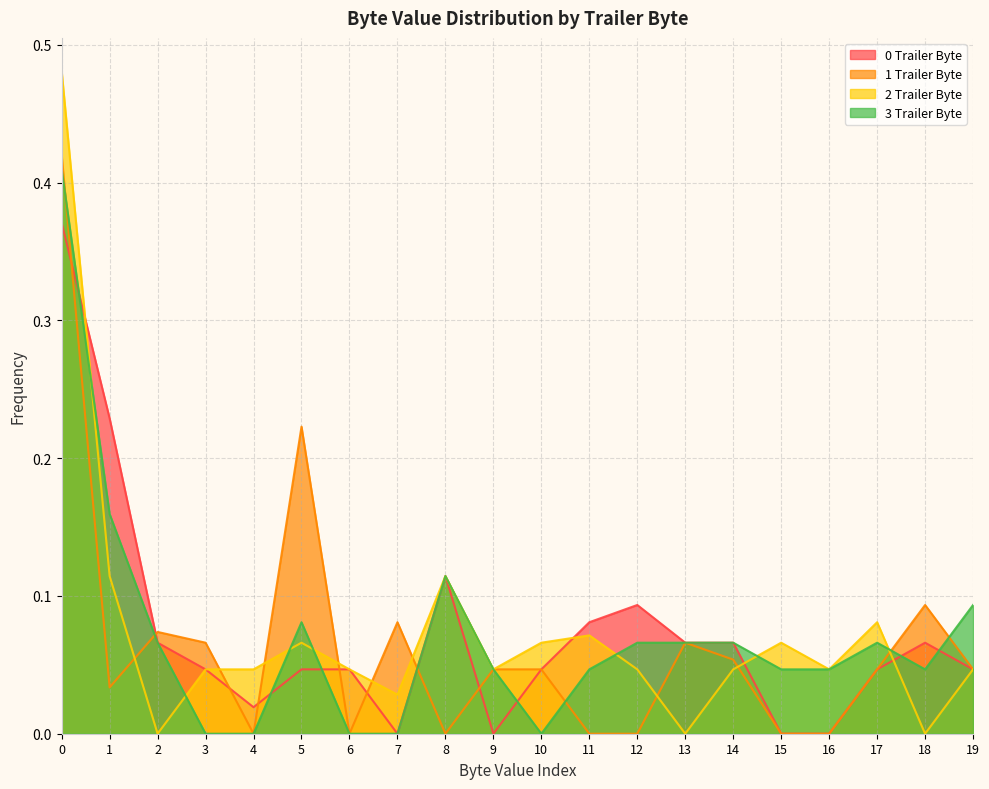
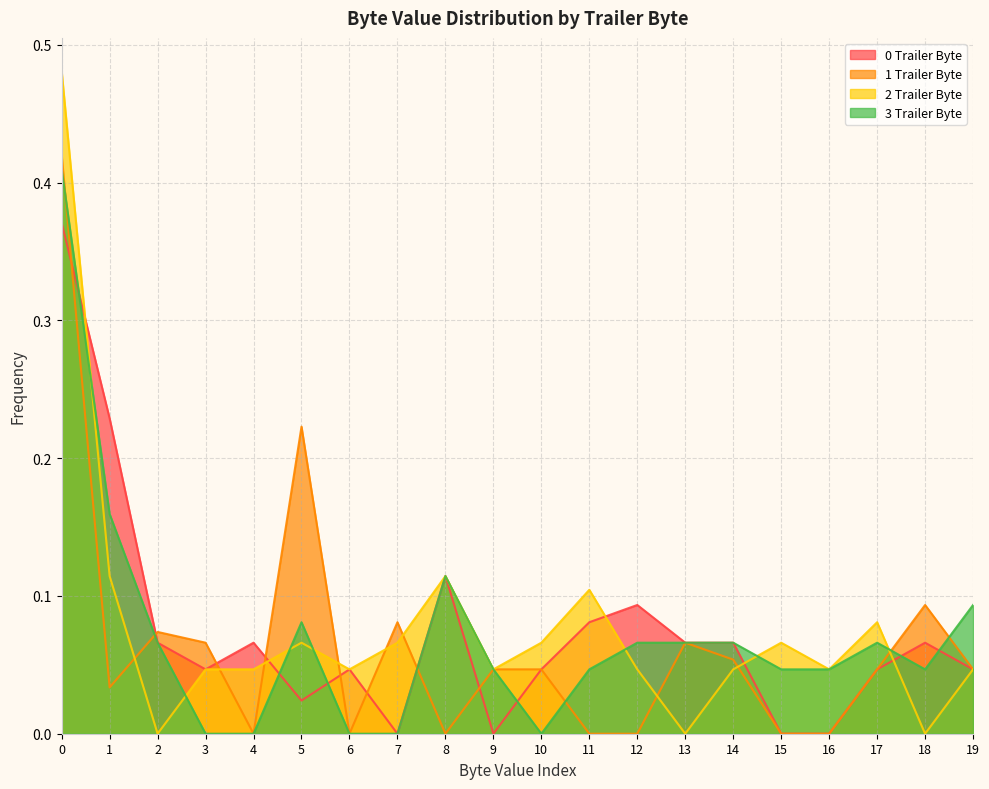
0 Trailer Byte, 4: 0.019 -> 0.066
0 Trailer Byte, 5: 0.047 -> 0.024
2 Trailer Byte, 7: 0.028 -> 0.066
2 Trailer Byte, 11: 0.071 -> 0.104
